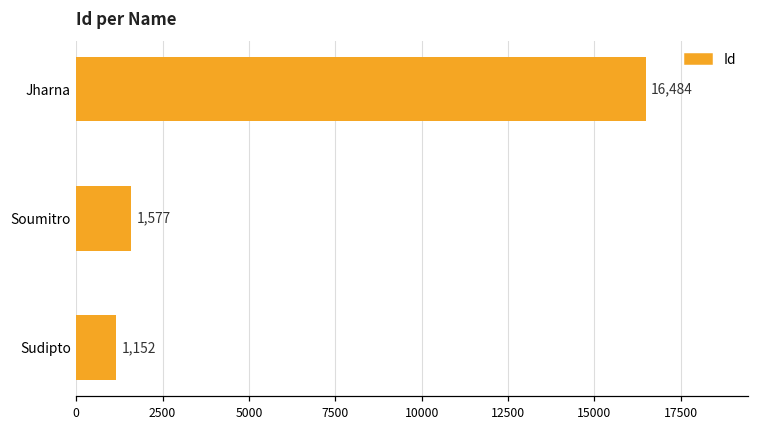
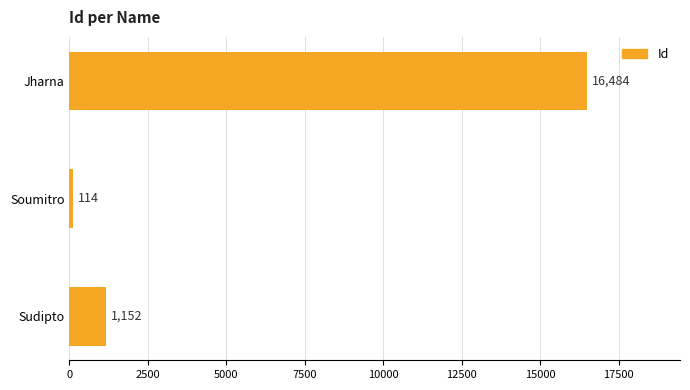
Soumitro: 1,577 -> 114
